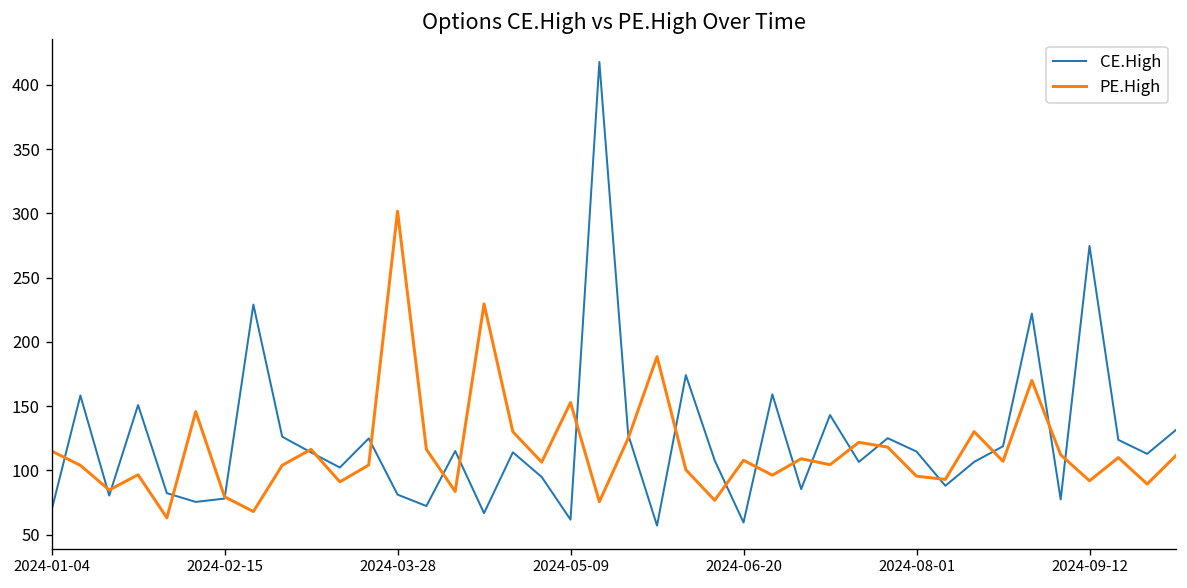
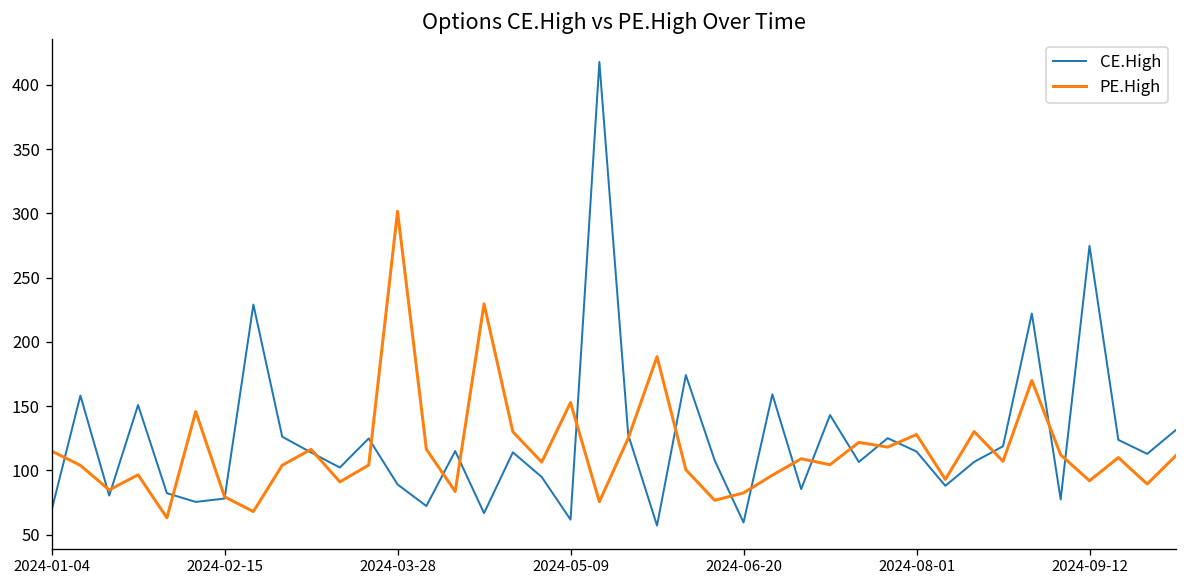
CE.High, 2024-03-28: 81 -> 89
PE.High, 2024-06-20: 108 -> 82
PE.High, 2024-08-01: 95 -> 128
